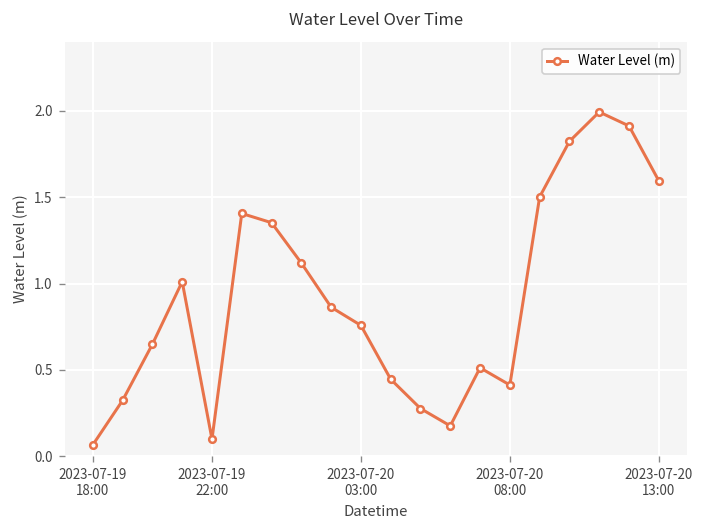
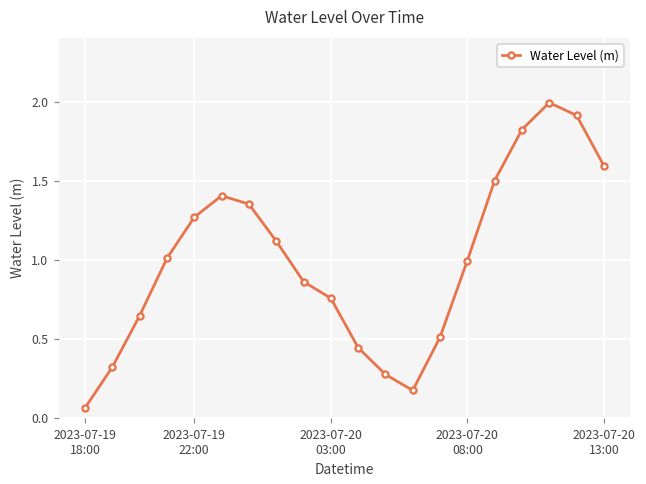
2023-07-19 22:00: 0.10 -> 1.27
2023-07-20 08:00: 0.41 -> 1.00
